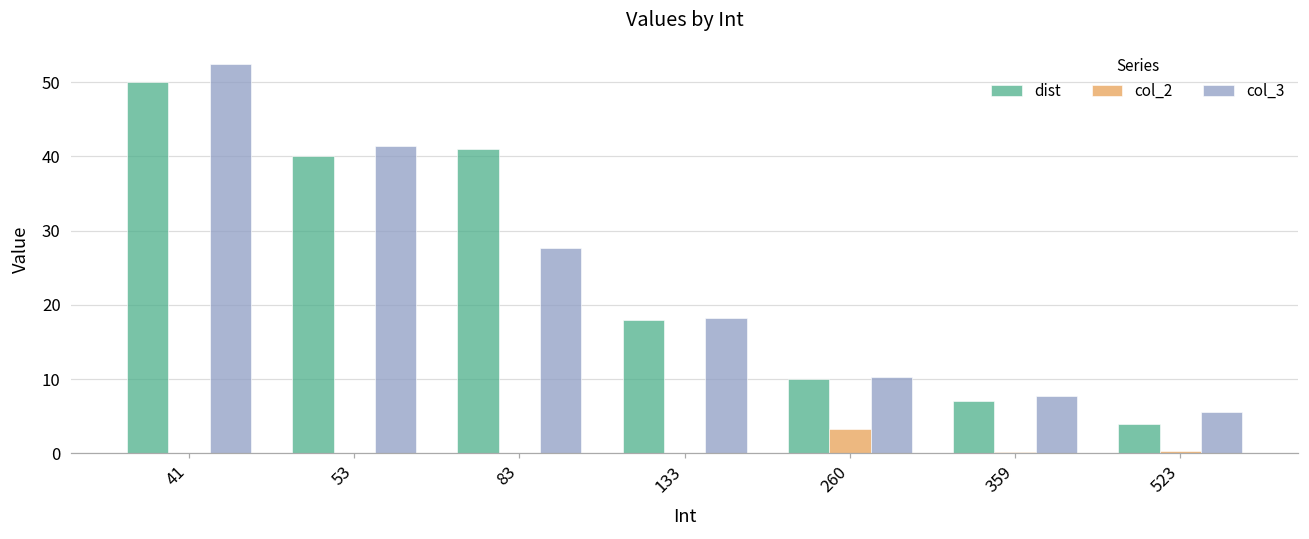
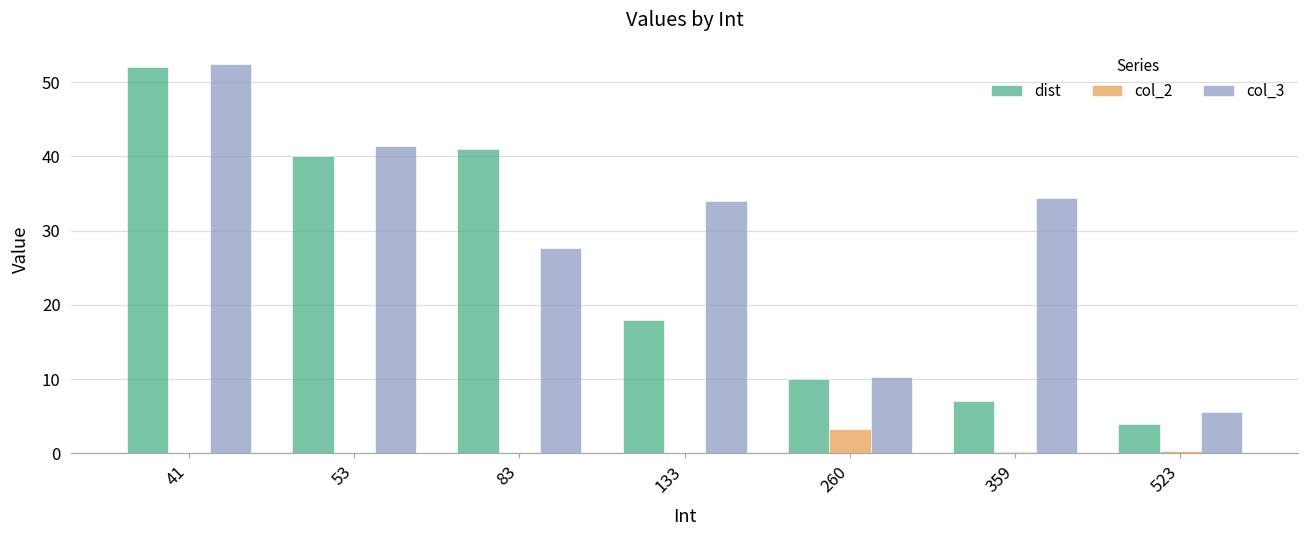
dist, 41: 50 -> 52
col_3, 133: 18 -> 34
col_3, 359: 8 -> 34
